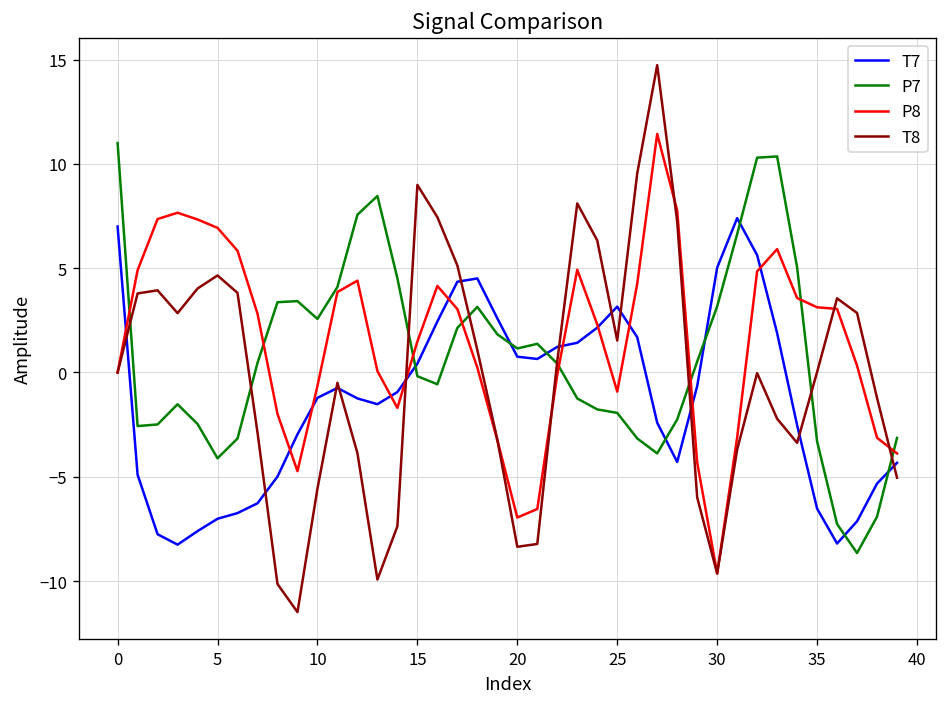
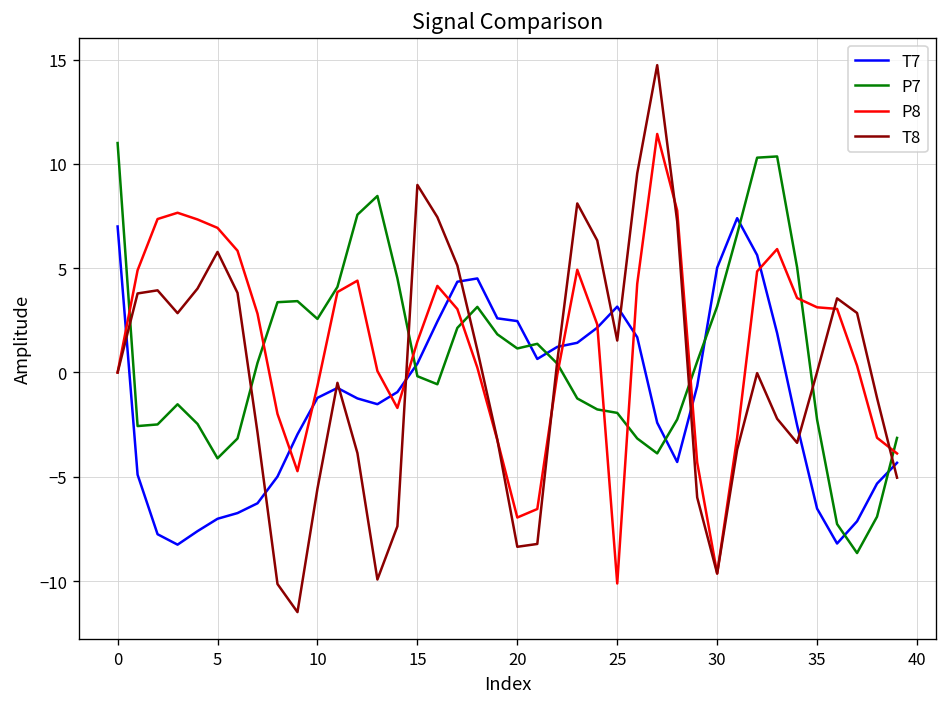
T8, 5: 4.7 -> 5.8
T7, 20: 0.8 -> 2.5
P8, 25: -0.9 -> -10.1
P7, 35: -3.3 -> -2.3
